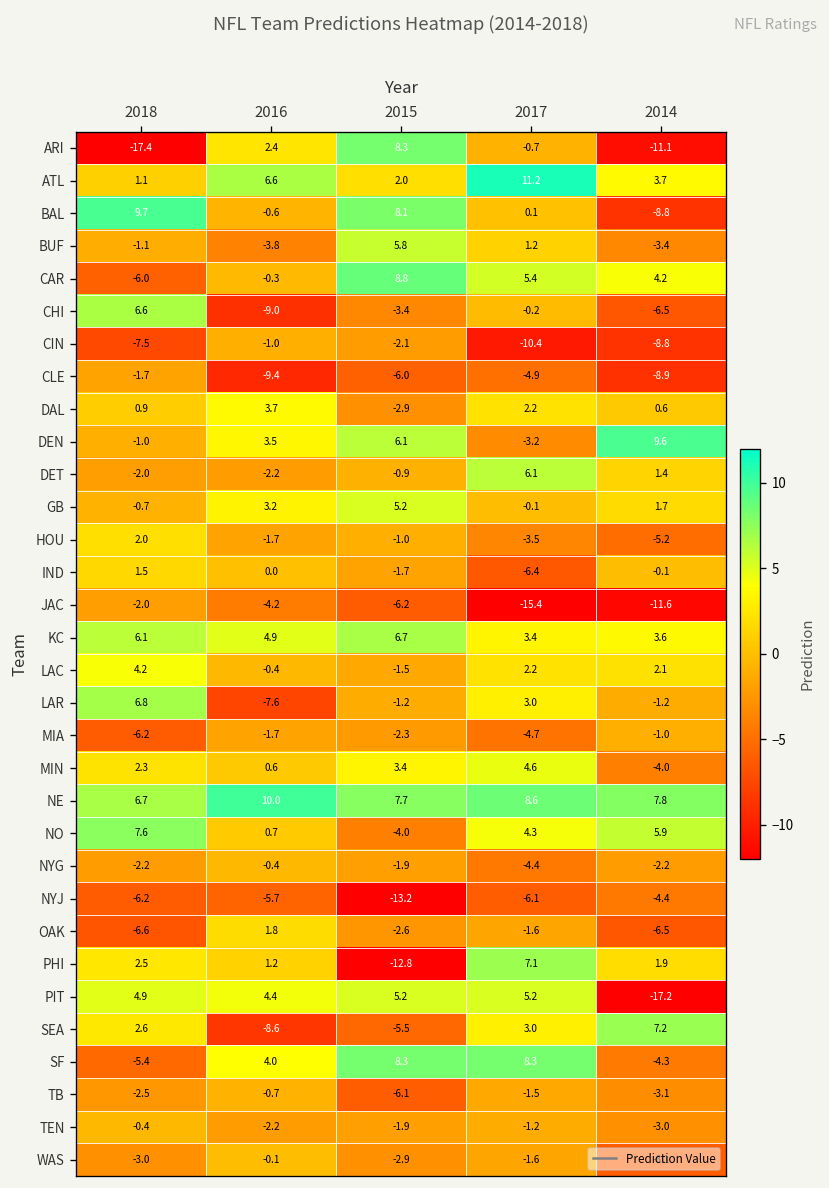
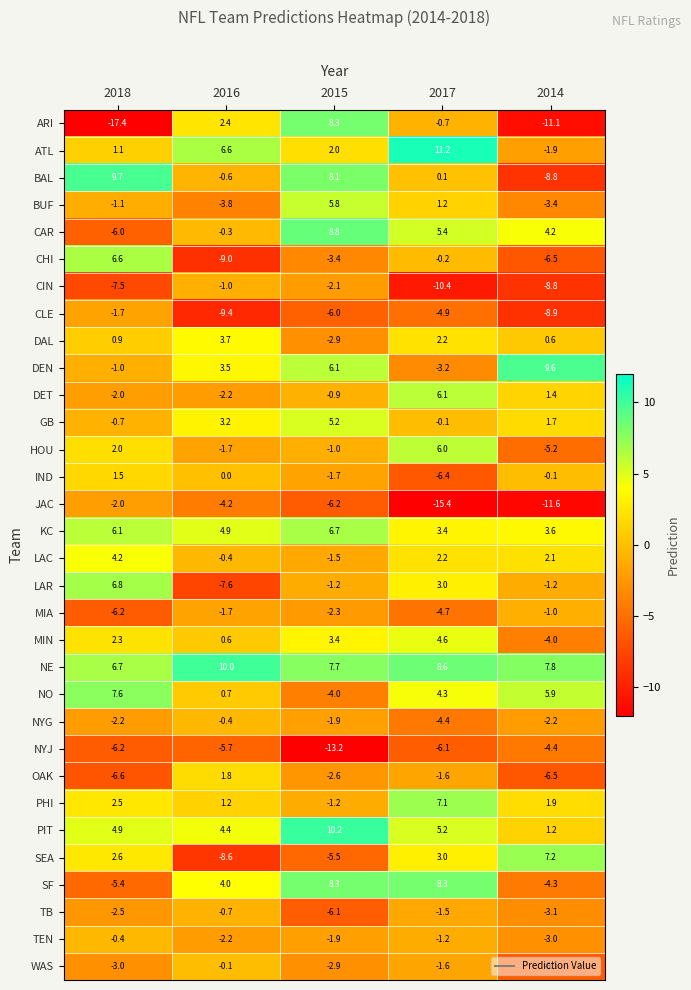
ATL, 2014: 3.7 -> -1.9
HOU, 2017: -3.5 -> 6.0
PHI, 2015: -12.8 -> -1.2
PIT, 2015: 5.2 -> 10.2
PIT, 2014: -17.2 -> 1.2
